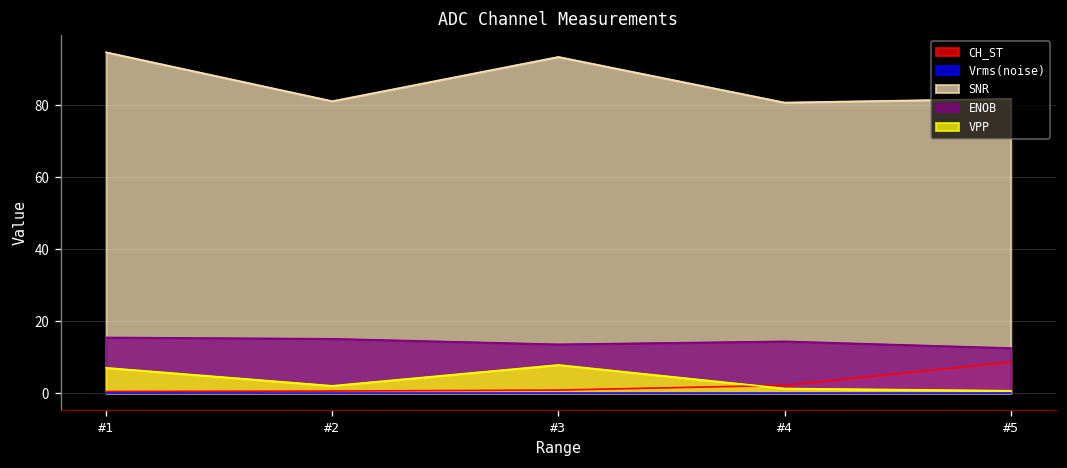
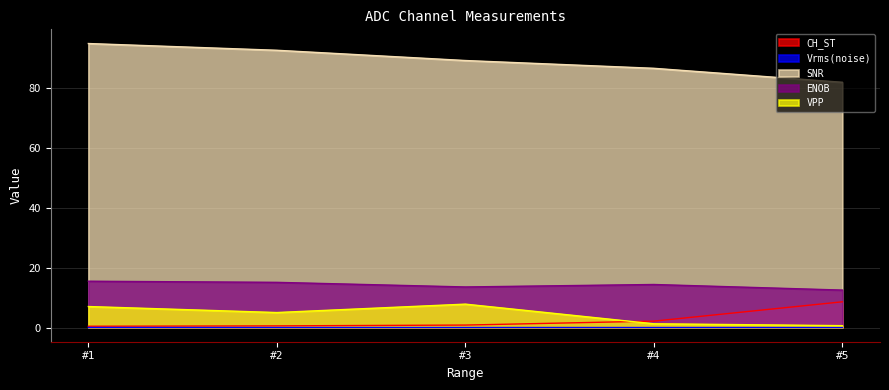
SNR, #2: 81 -> 92
VPP, #2: 2 -> 5
SNR, #3: 93 -> 89
SNR, #4: 81 -> 86
